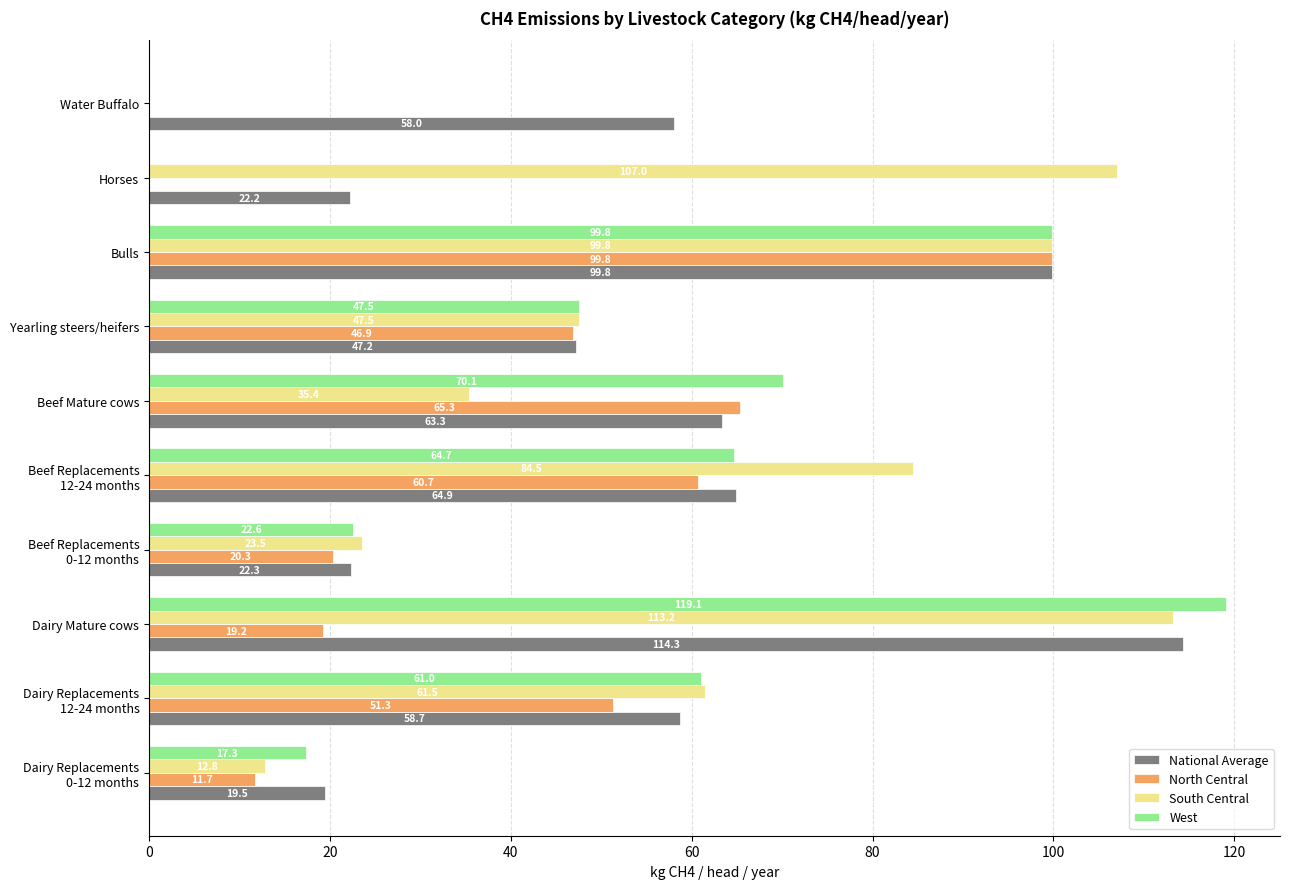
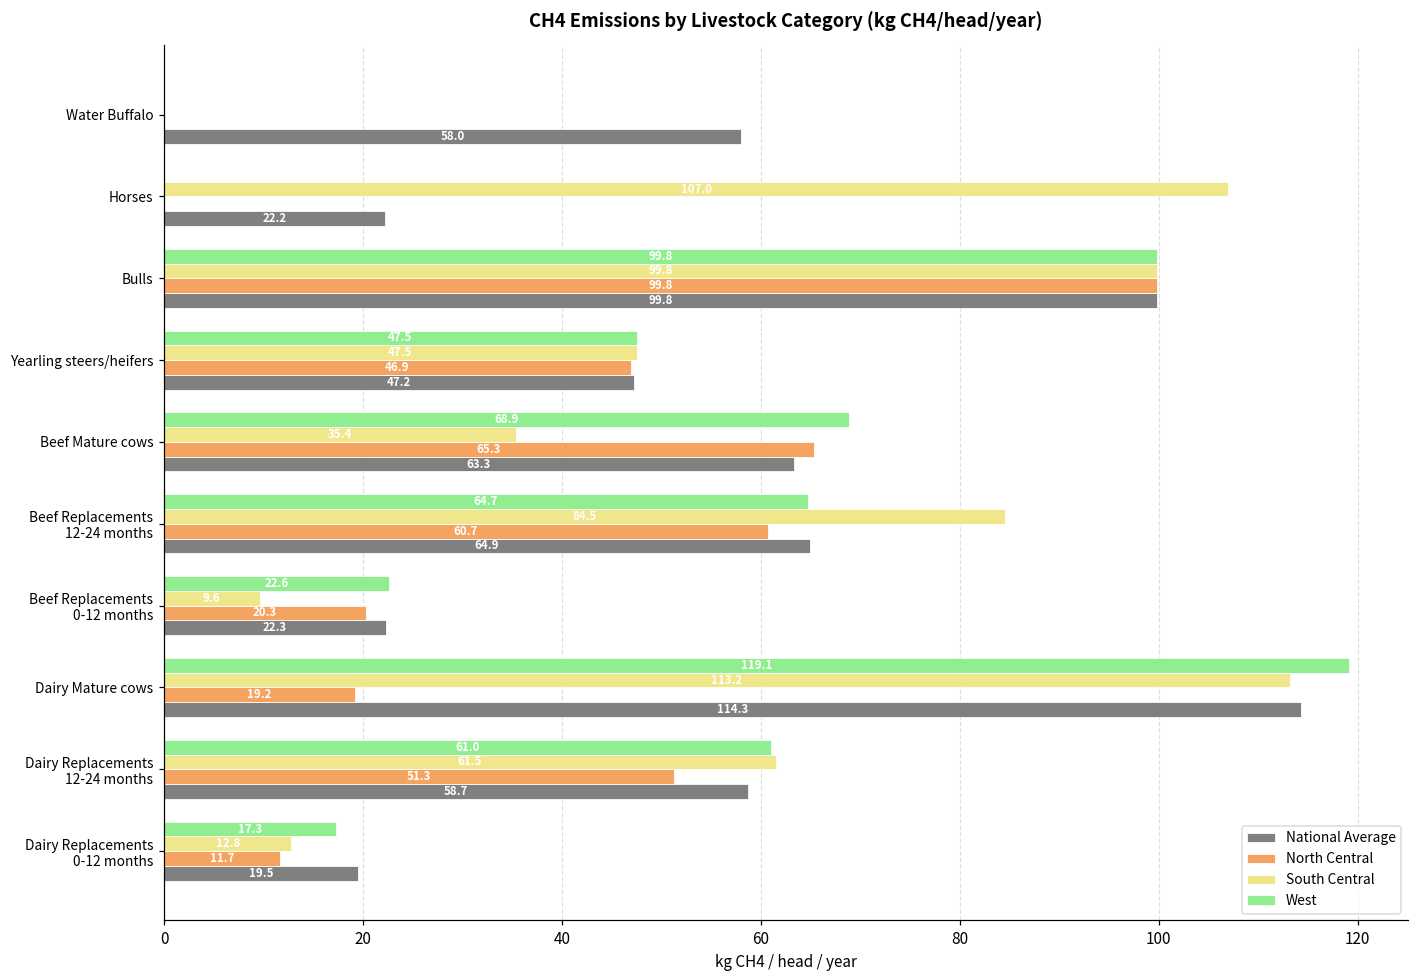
West, Beef Mature cows: 70.1 -> 68.9
South Central, Beef Replacements 0-12 months: 23.5 -> 9.6
